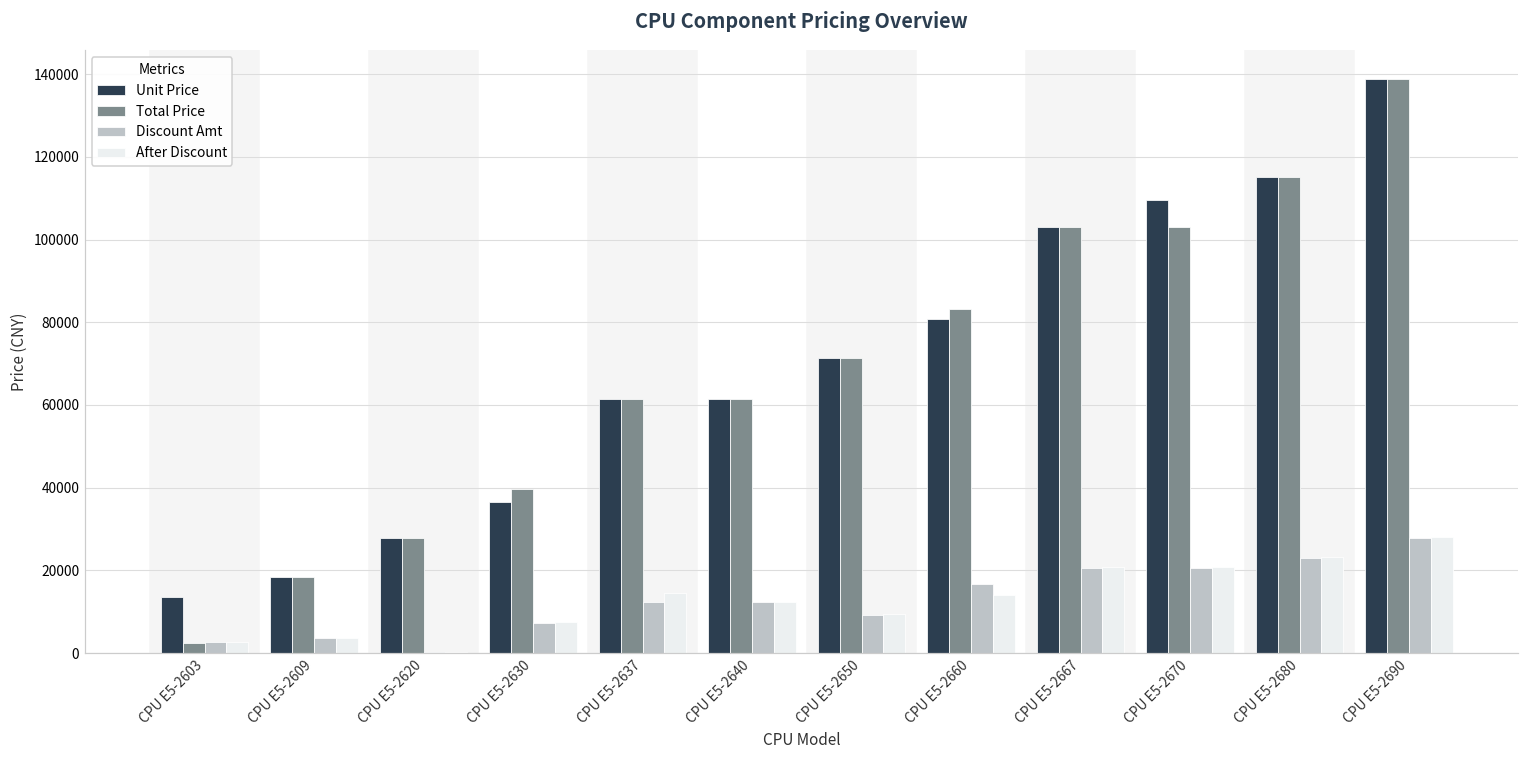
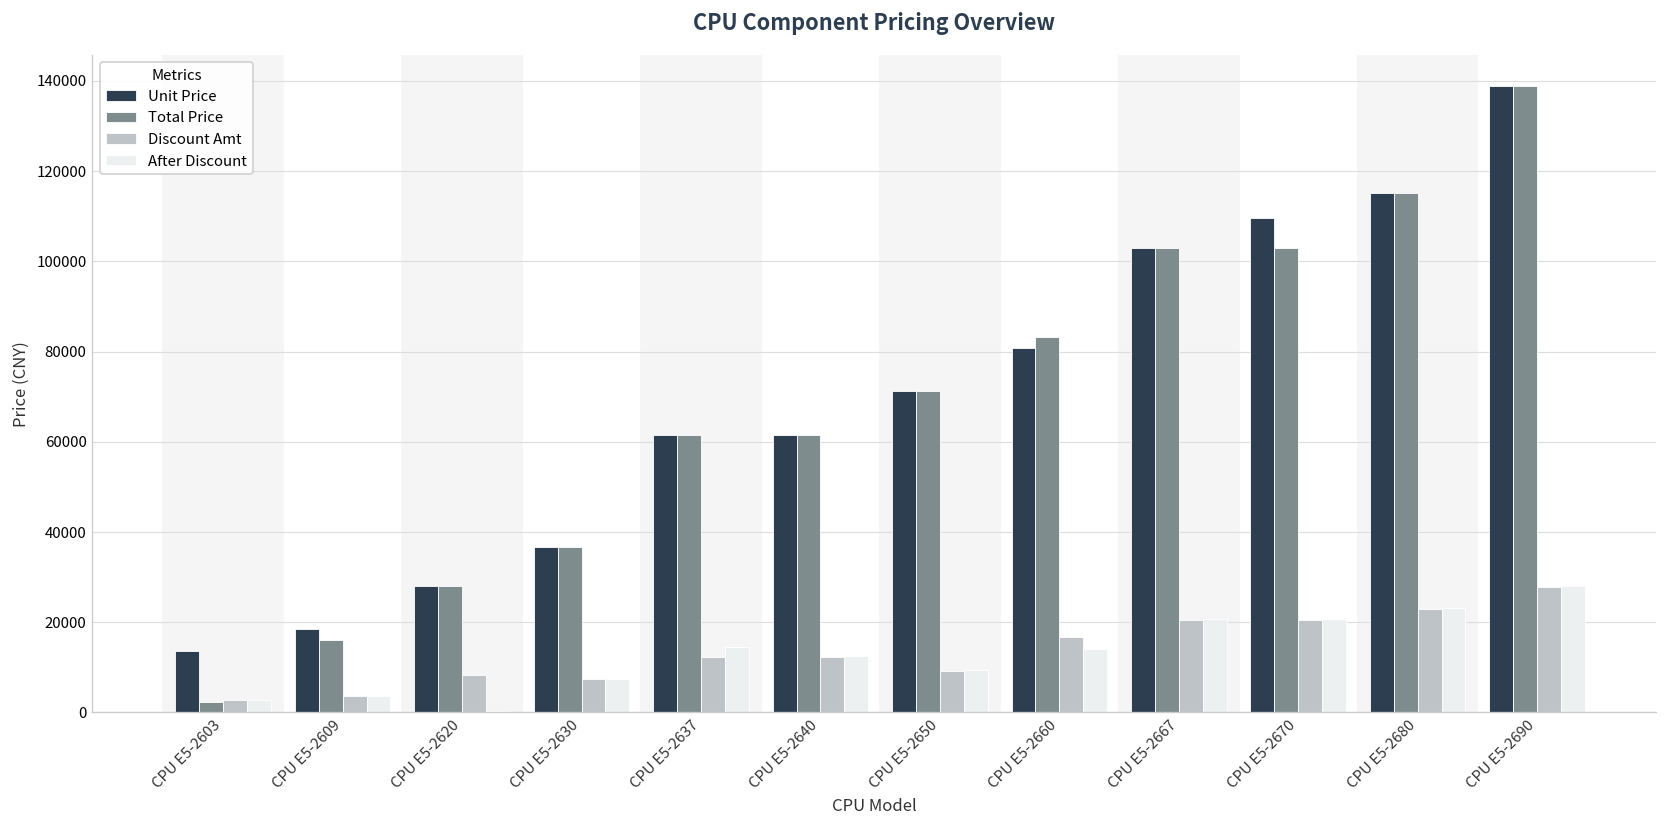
Total Price, CPU E5-2609: 18000 -> 16000
Discount Amt, CPU E5-2620: 0 -> 8000
Total Price, CPU E5-2630: 40000 -> 37000
